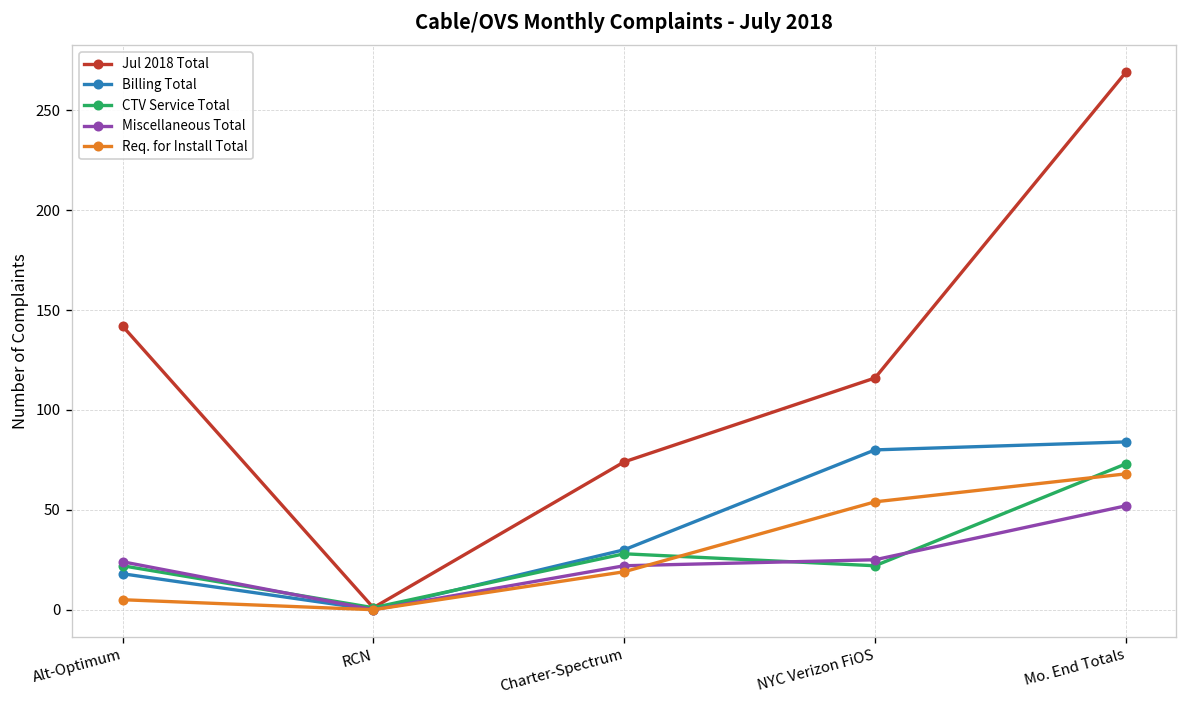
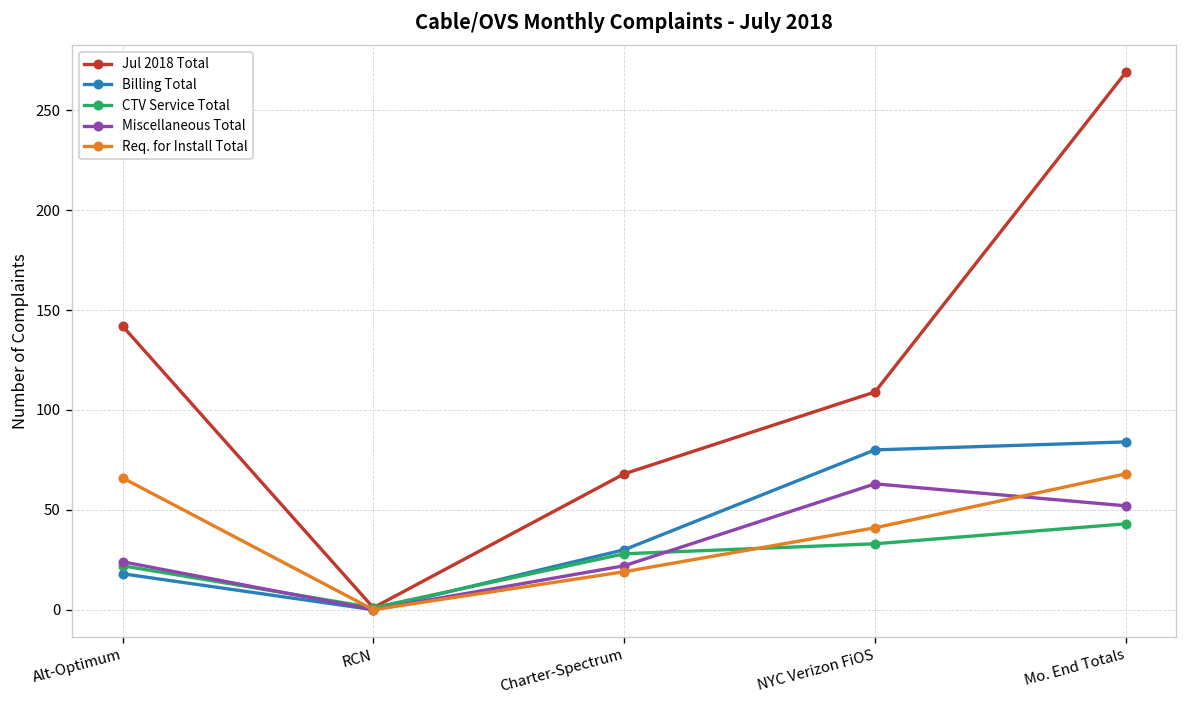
Req. for Install Total, Alt-Optimum: 5 -> 66
Jul 2018 Total, Charter-Spectrum: 74 -> 68
Jul 2018 Total, NYC Verizon FiOS: 116 -> 109
CTV Service Total, NYC Verizon FiOS: 22 -> 33
Miscellaneous Total, NYC Verizon FiOS: 25 -> 63
Req. for Install Total, NYC Verizon FiOS: 54 -> 41
CTV Service Total, Mo. End Totals: 73 -> 43
